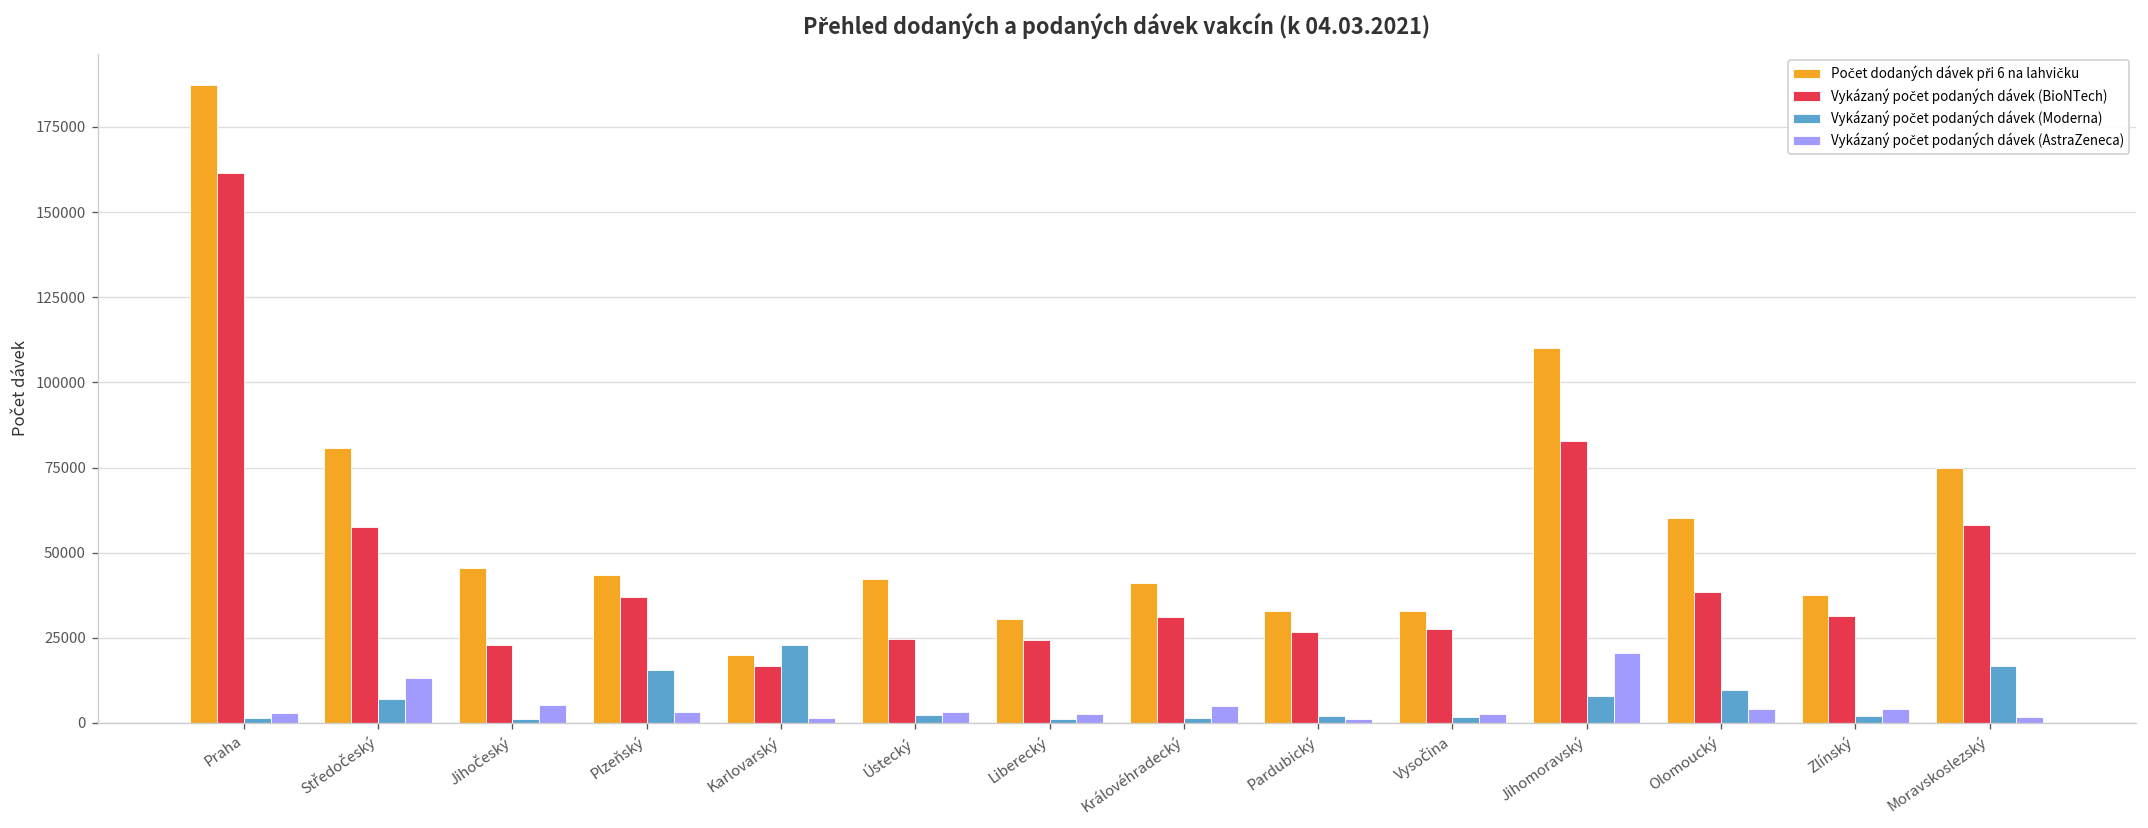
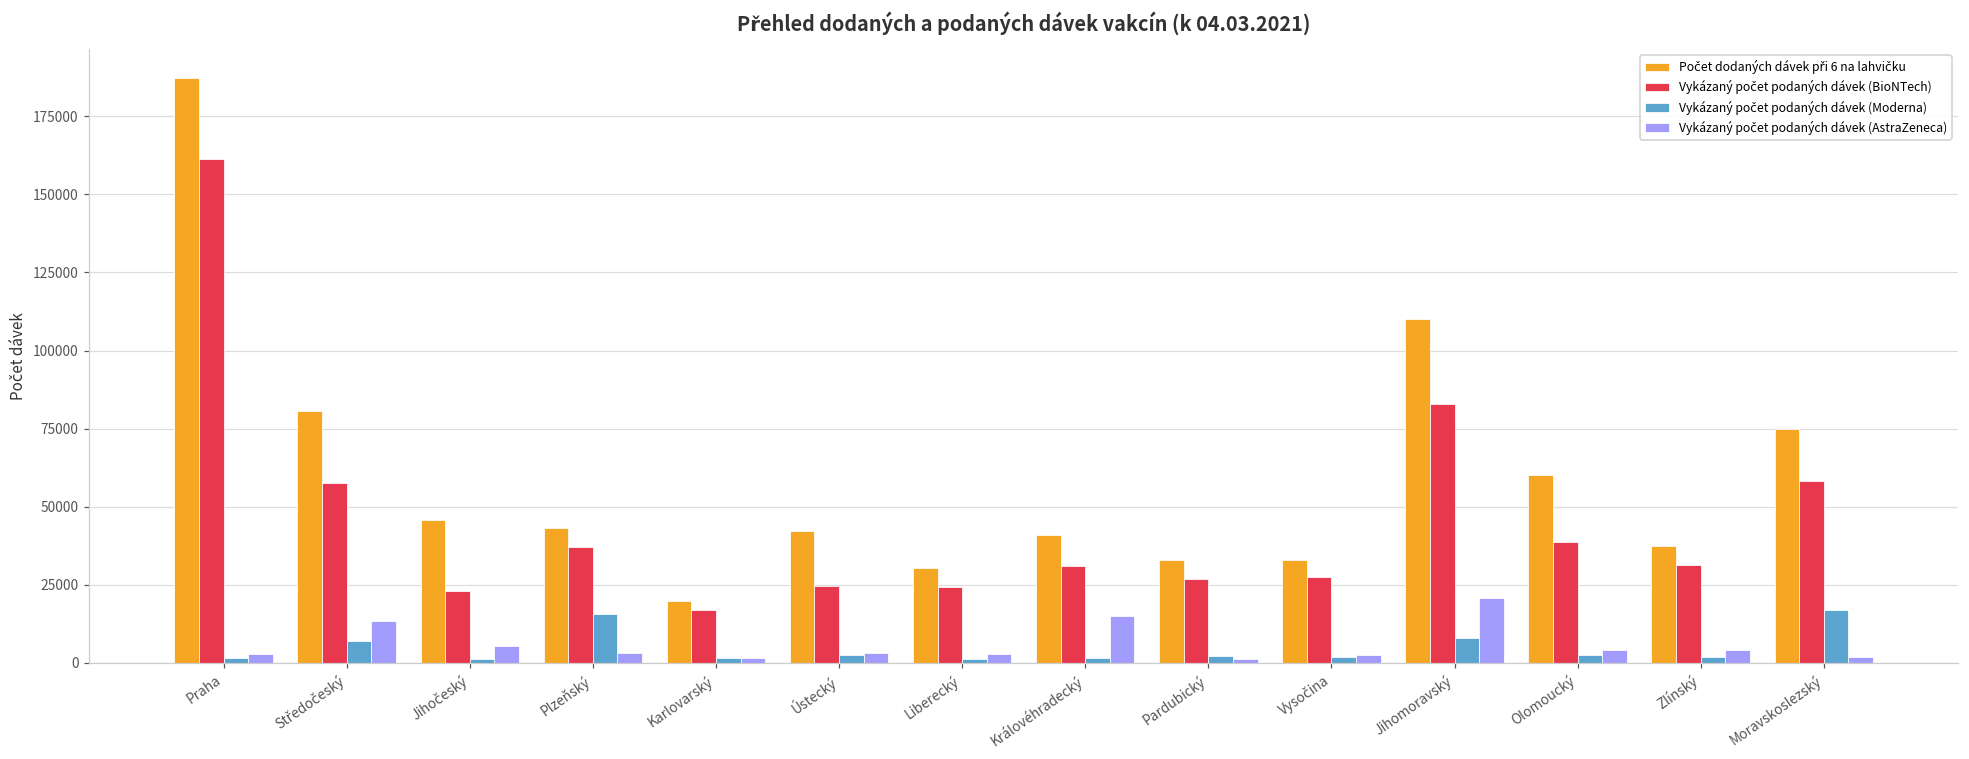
Vykázaný počet podaných dávek (Moderna), Karlovarský: 23000 -> 1000
Vykázaný počet podaných dávek (AstraZeneca), Královéhradecký: 5000 -> 15000
Vykázaný počet podaných dávek (Moderna), Olomoucký: 10000 -> 2000
